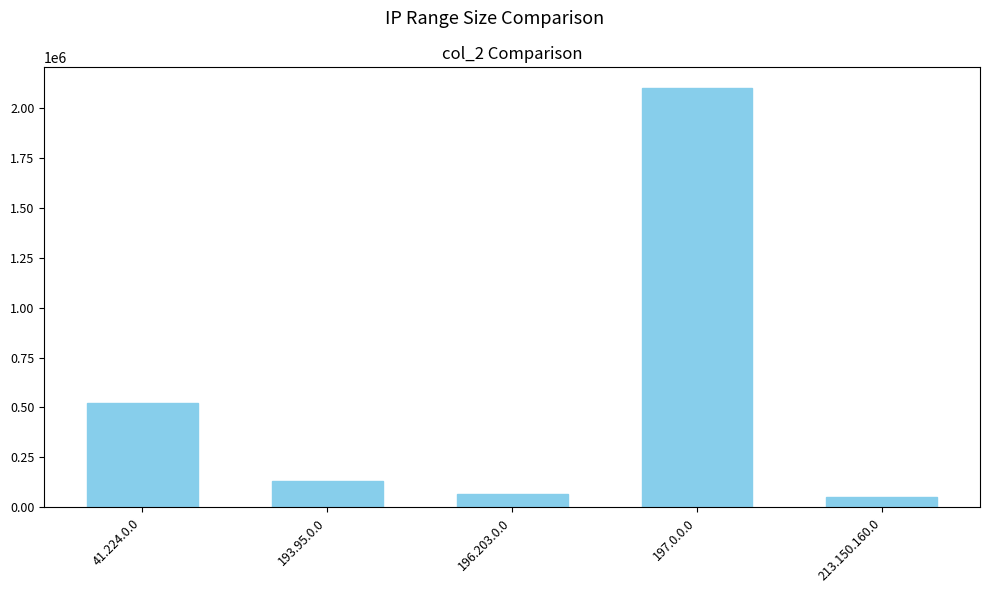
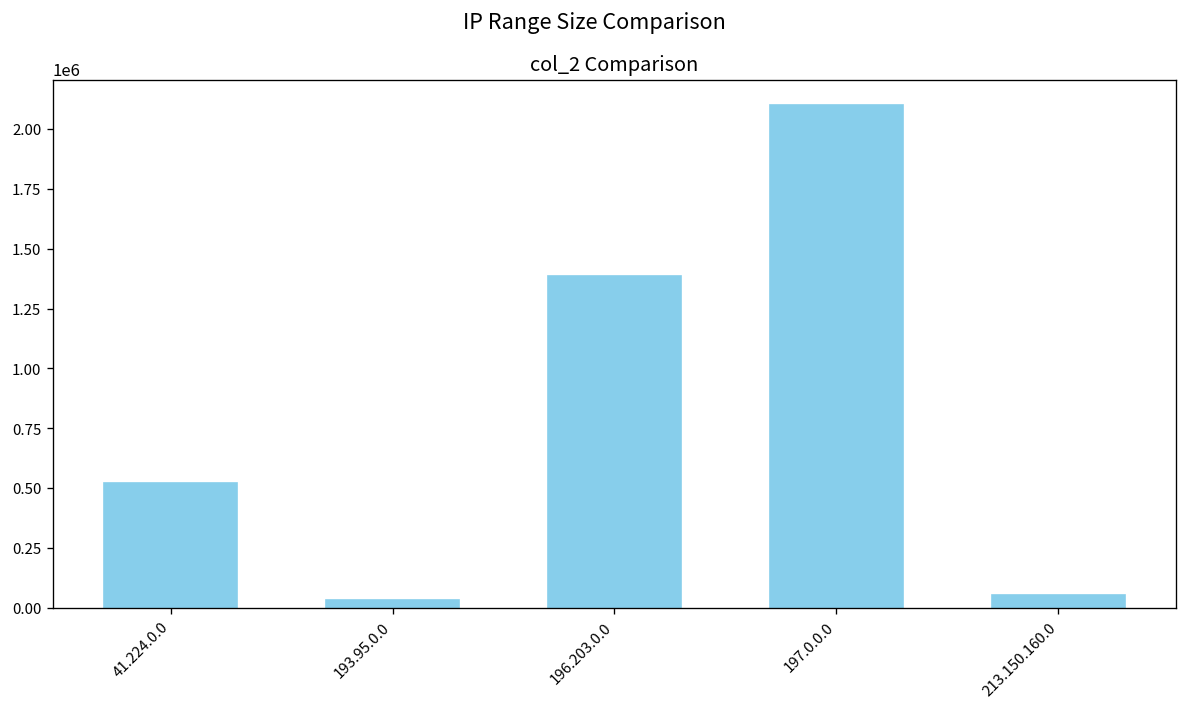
193.95.0.0: 130000 -> 30000
196.203.0.0: 70000 -> 1390000
